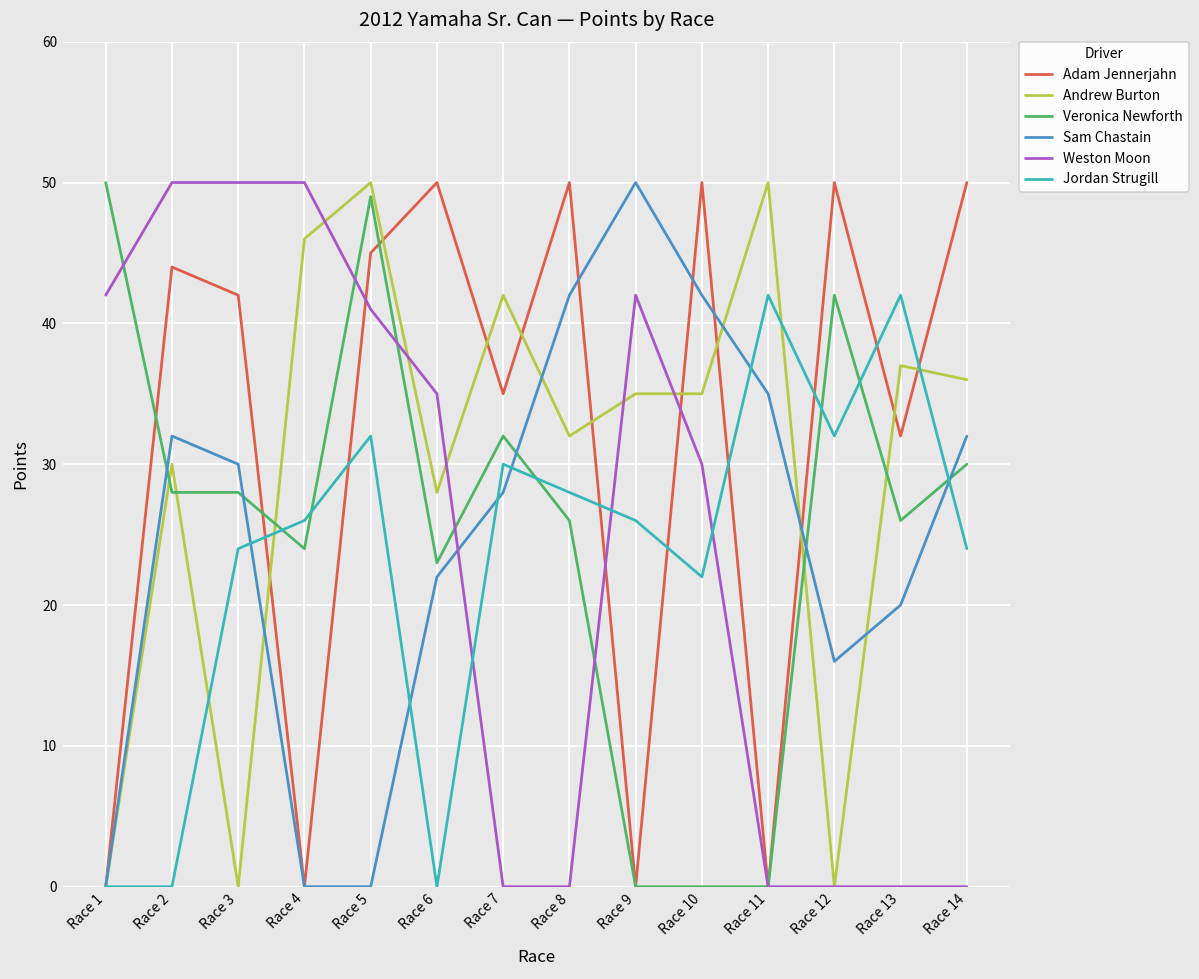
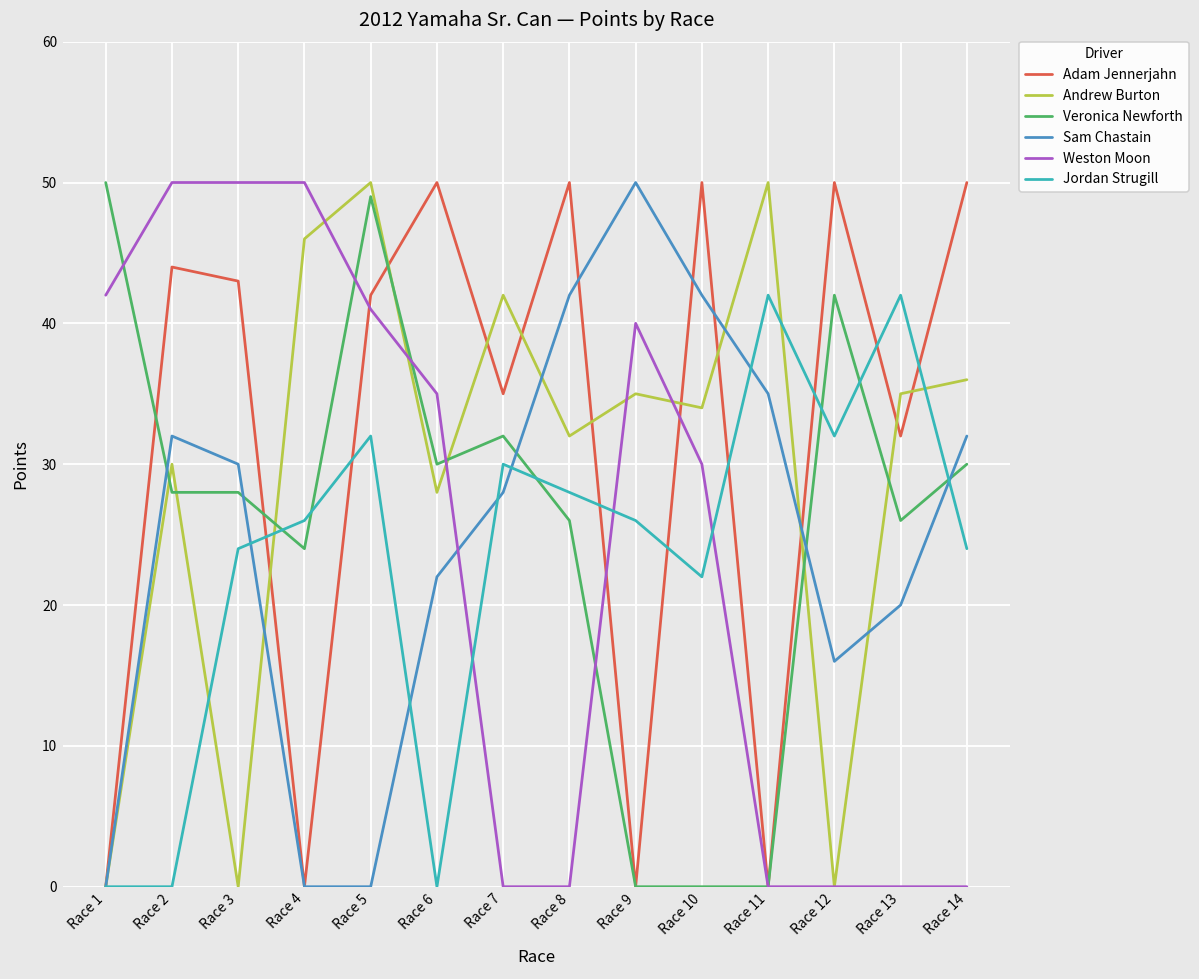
Adam Jennerjahn, Race 3: 42 -> 43
Adam Jennerjahn, Race 5: 45 -> 42
Veronica Newforth, Race 6: 23 -> 30
Weston Moon, Race 9: 42 -> 40
Andrew Burton, Race 10: 35 -> 34
Andrew Burton, Race 13: 37 -> 35
